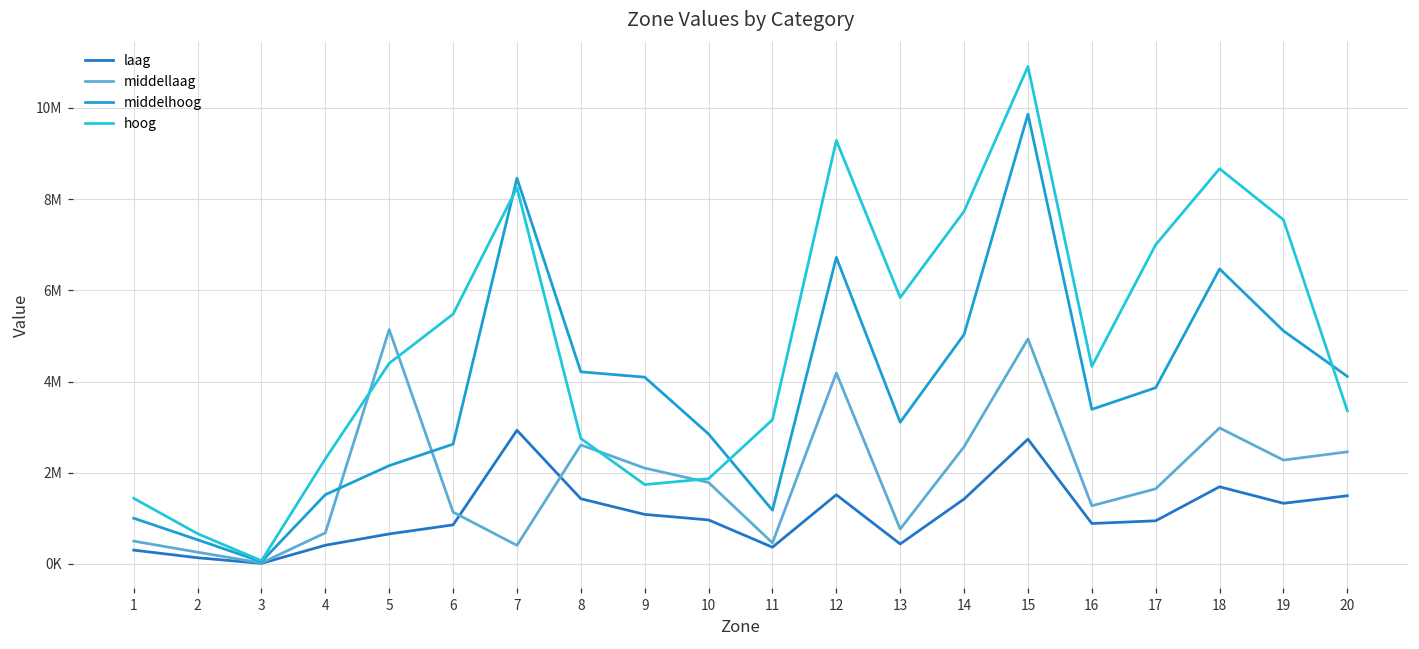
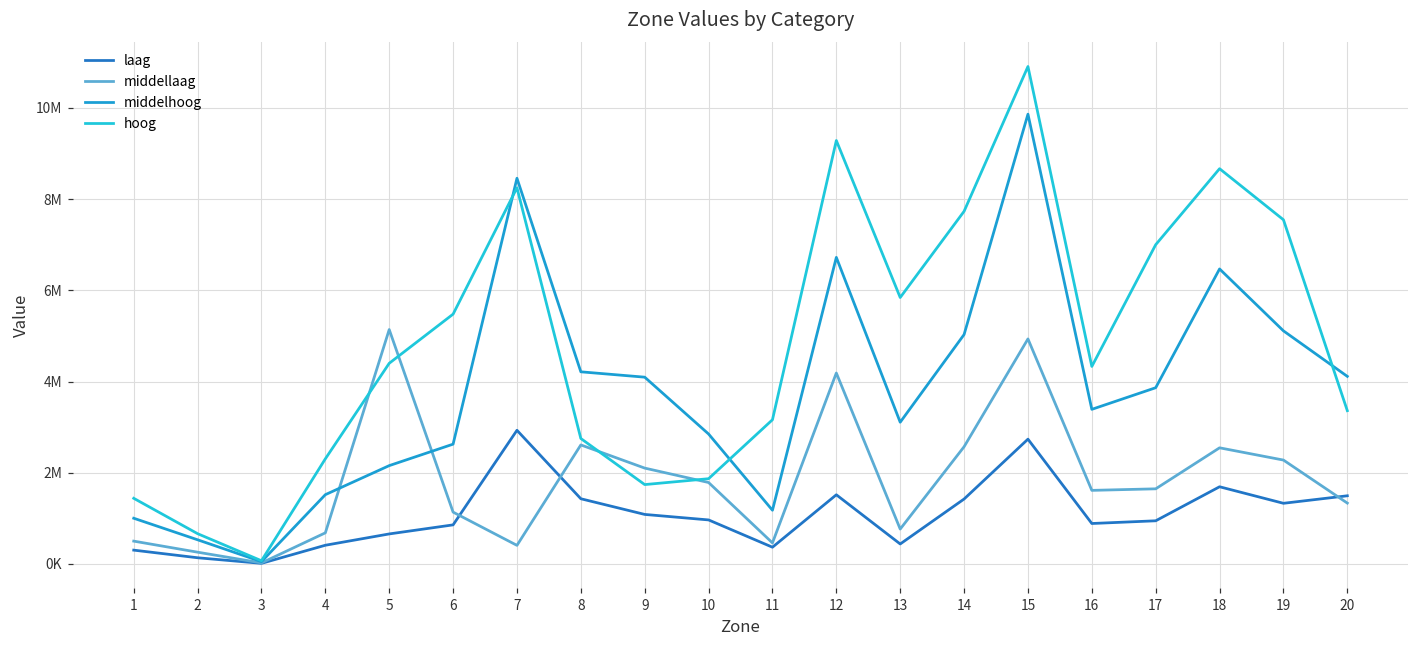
middellaag, 16: 1300000 -> 1600000
middellaag, 18: 3000000 -> 2500000
middellaag, 20: 2500000 -> 1300000
